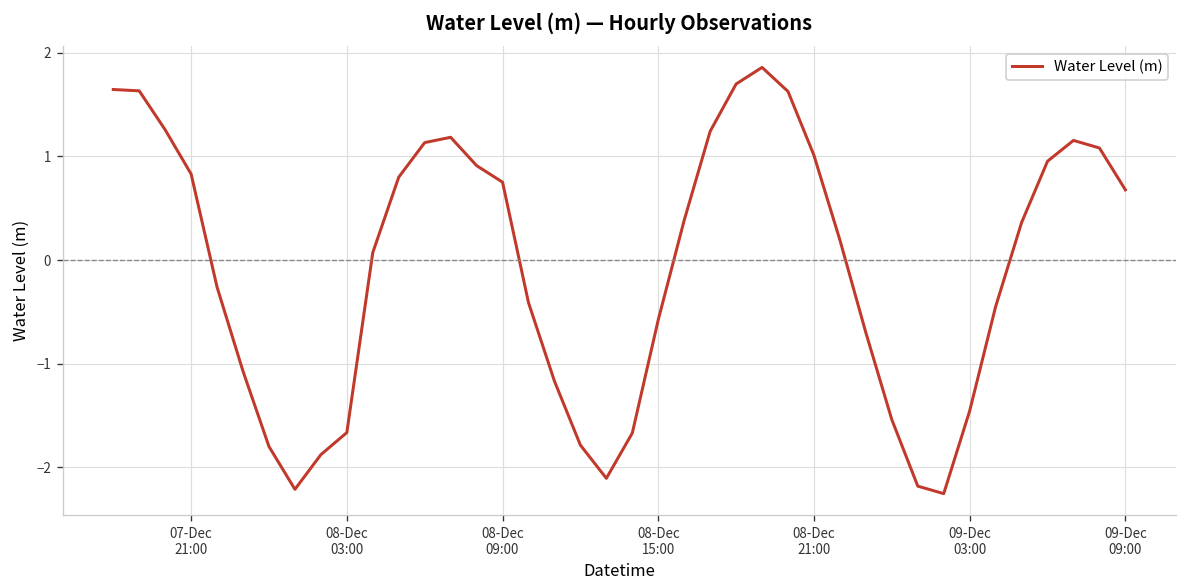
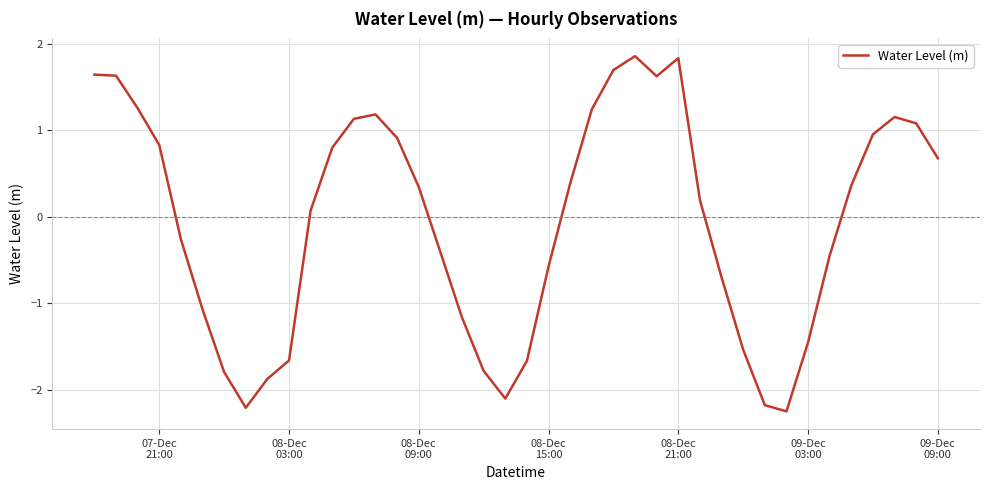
08-Dec 09:00: 0.8 -> 0.3
08-Dec 21:00: 1.0 -> 1.8
